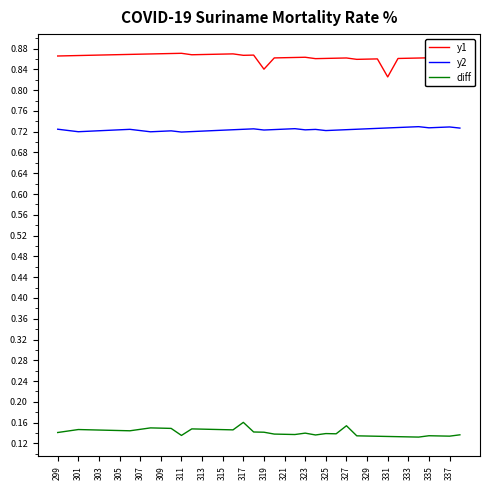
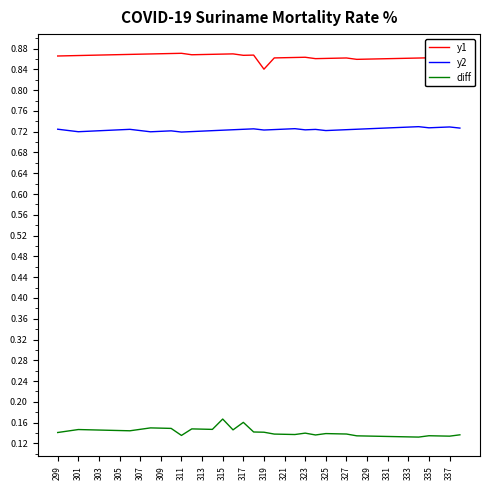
diff, 315: 0.15 -> 0.17
diff, 327: 0.15 -> 0.14
y1, 331: 0.83 -> 0.86
